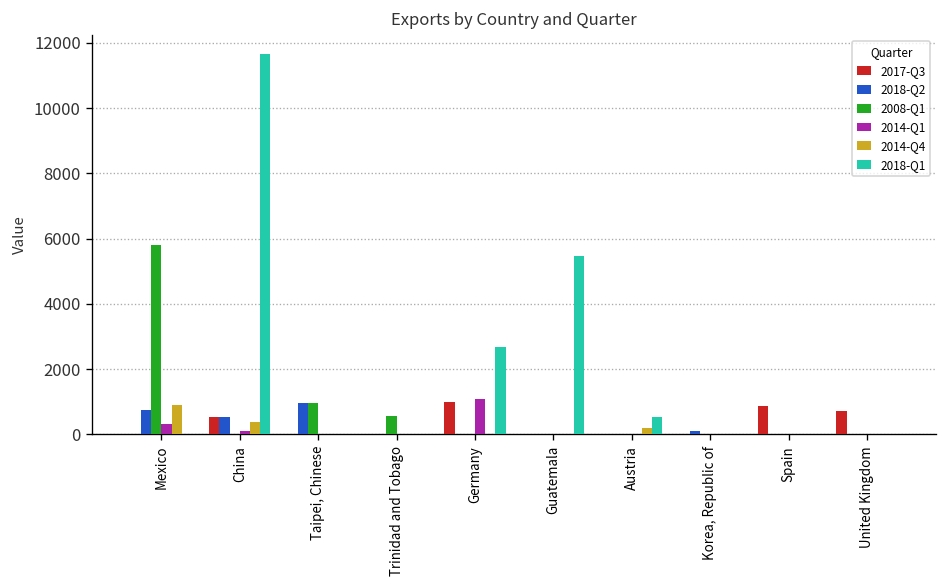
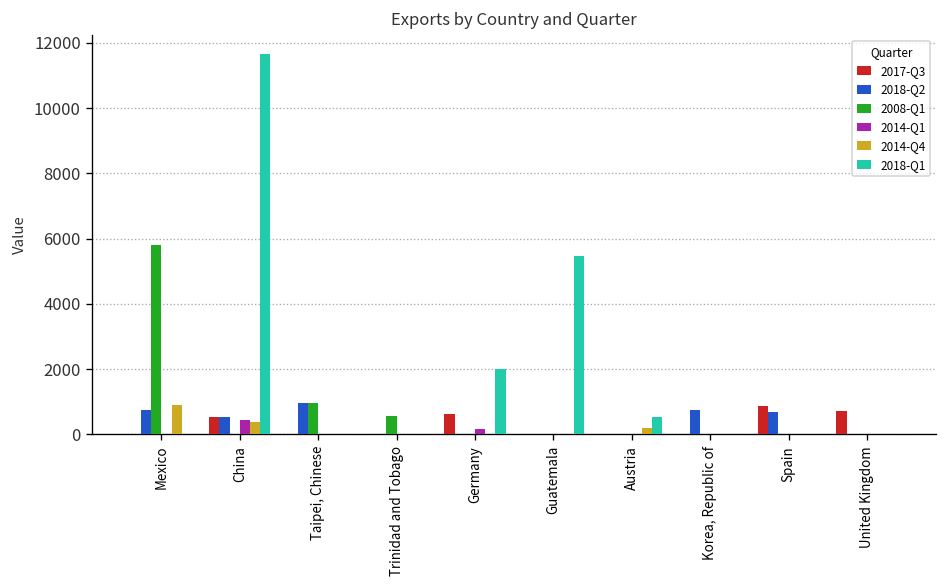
2014-Q1, Mexico: 300 -> 0
2014-Q1, China: 100 -> 400
2017-Q3, Germany: 1000 -> 600
2014-Q1, Germany: 1100 -> 200
2018-Q1, Germany: 2700 -> 2000
2018-Q2, Korea, Republic of: 100 -> 700
2018-Q2, Spain: 0 -> 700
